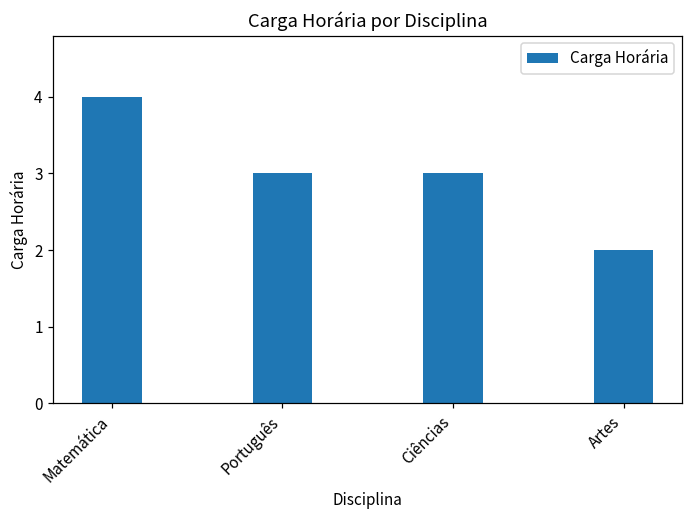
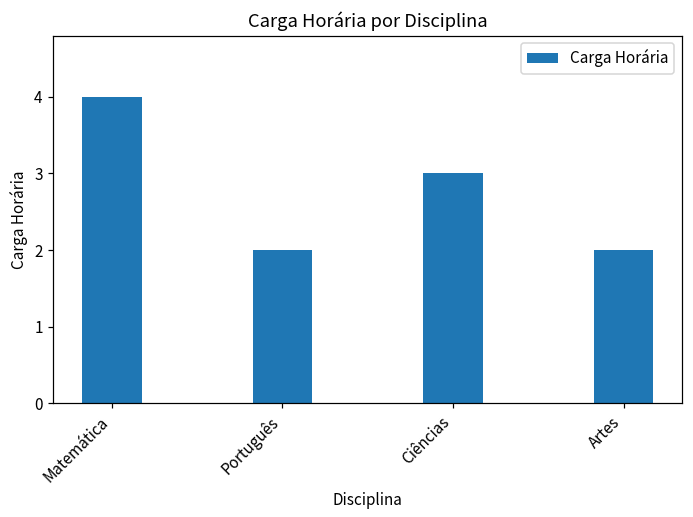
Português: 3 -> 2
